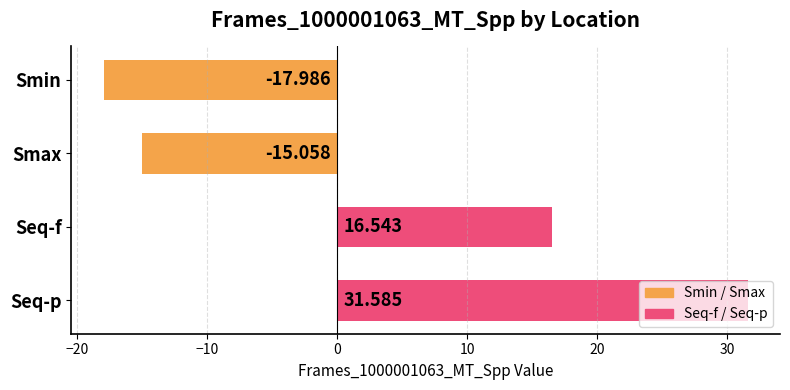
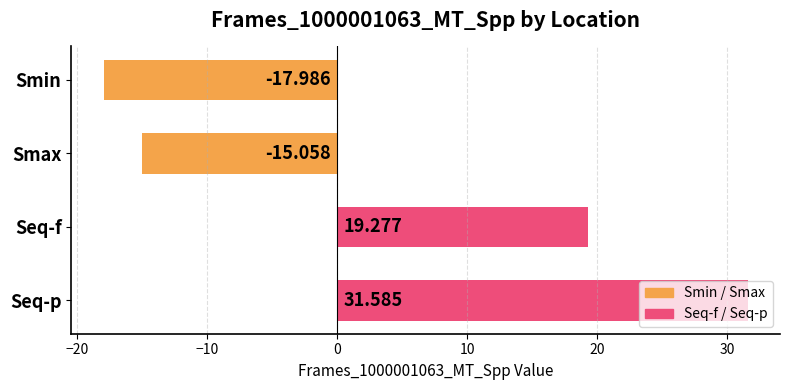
Seq-f: 16.543 -> 19.277
